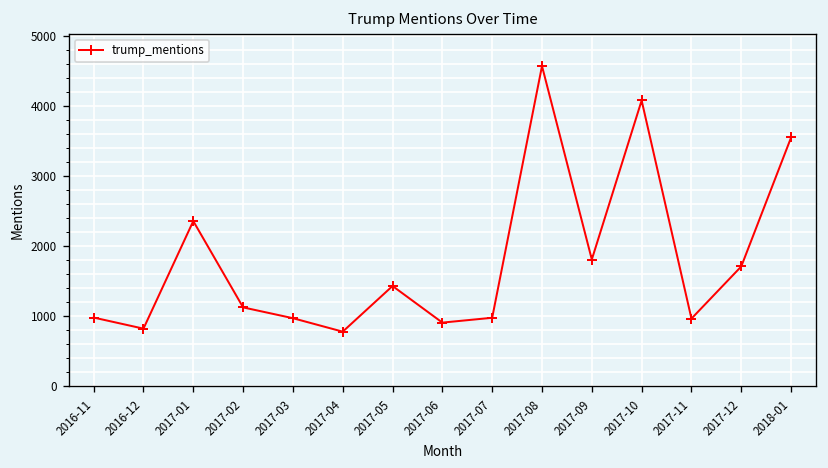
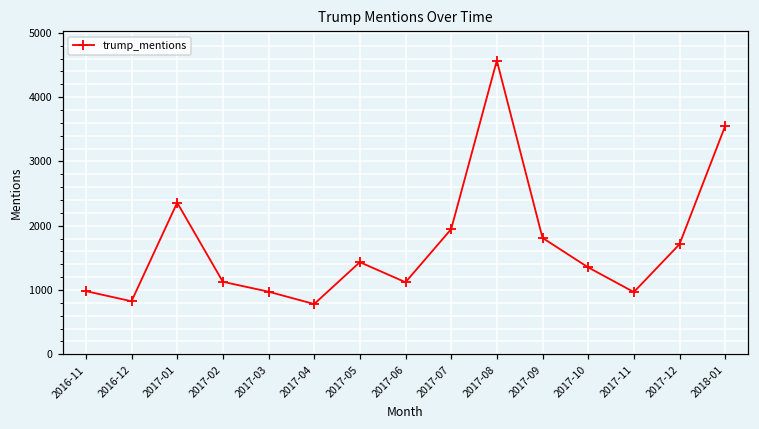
2017-06: 900 -> 1100
2017-07: 1000 -> 1900
2017-10: 4100 -> 1400
